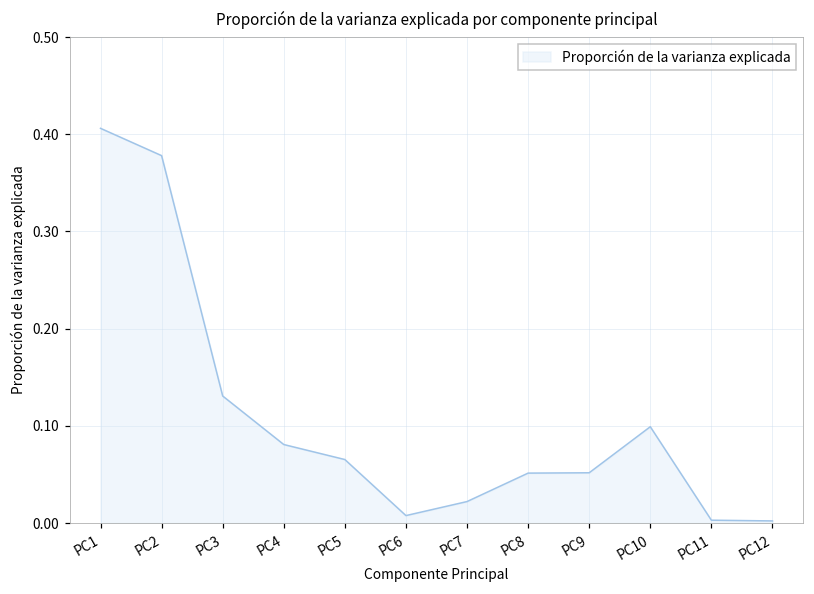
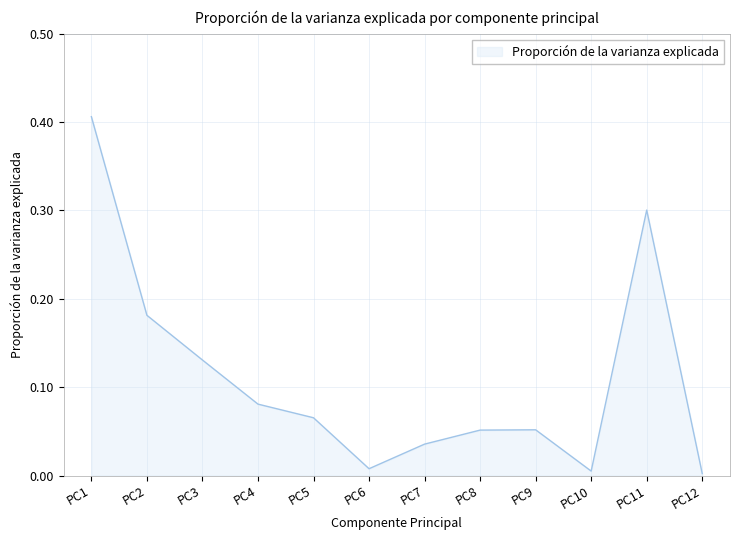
PC2: 0.38 -> 0.18
PC7: 0.02 -> 0.04
PC10: 0.10 -> 0.01
PC11: 0.00 -> 0.30
